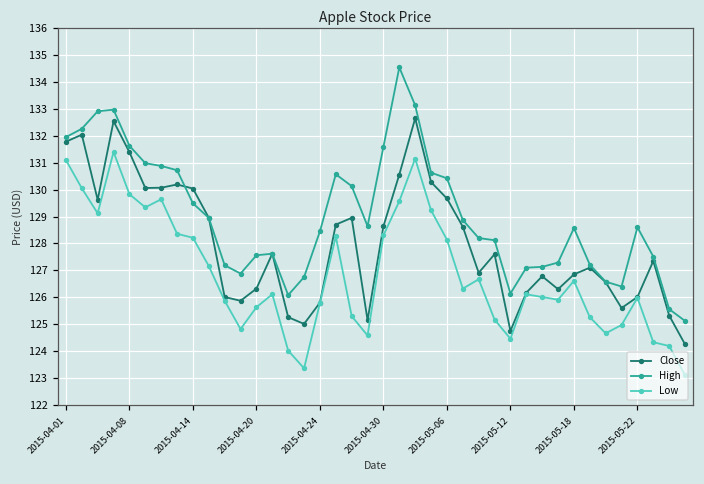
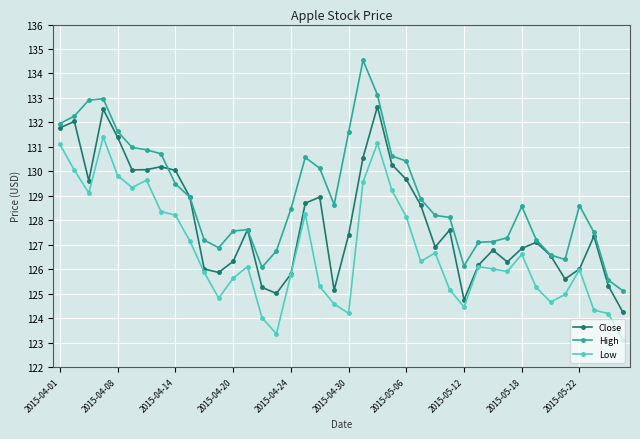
Close, 2015-04-30: 128.6 -> 127.4
Low, 2015-04-30: 128.3 -> 124.2
